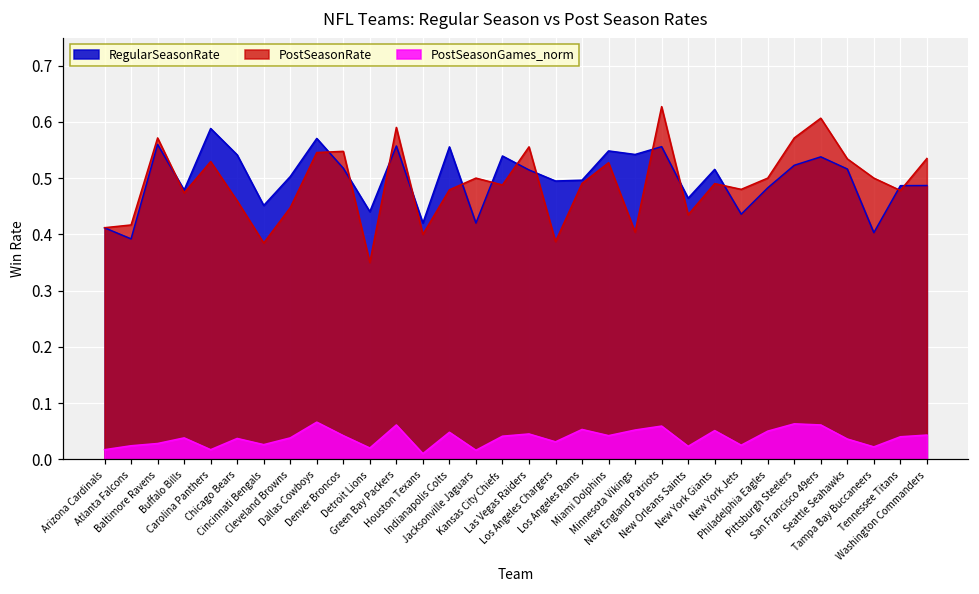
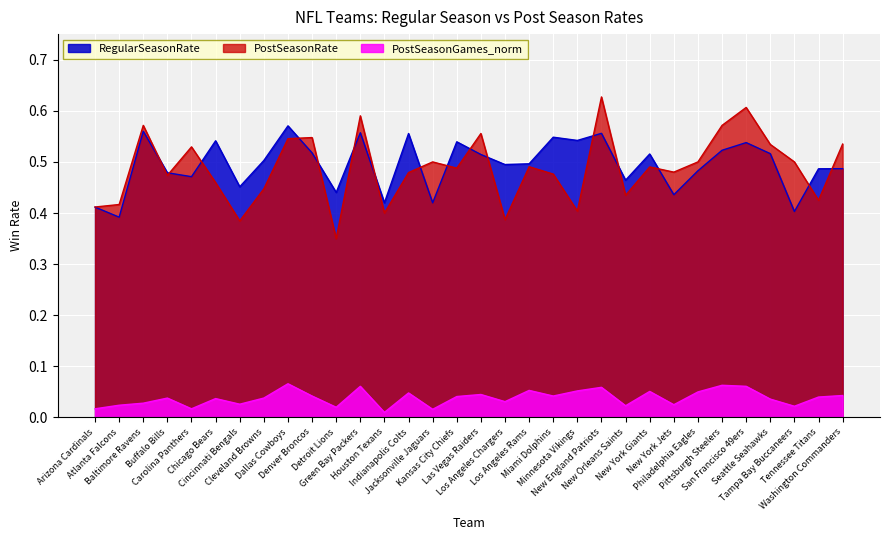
RegularSeasonRate, Carolina Panthers: 0.59 -> 0.47
PostSeasonRate, Miami Dolphins: 0.53 -> 0.48
PostSeasonRate, Tennessee Titans: 0.48 -> 0.43
